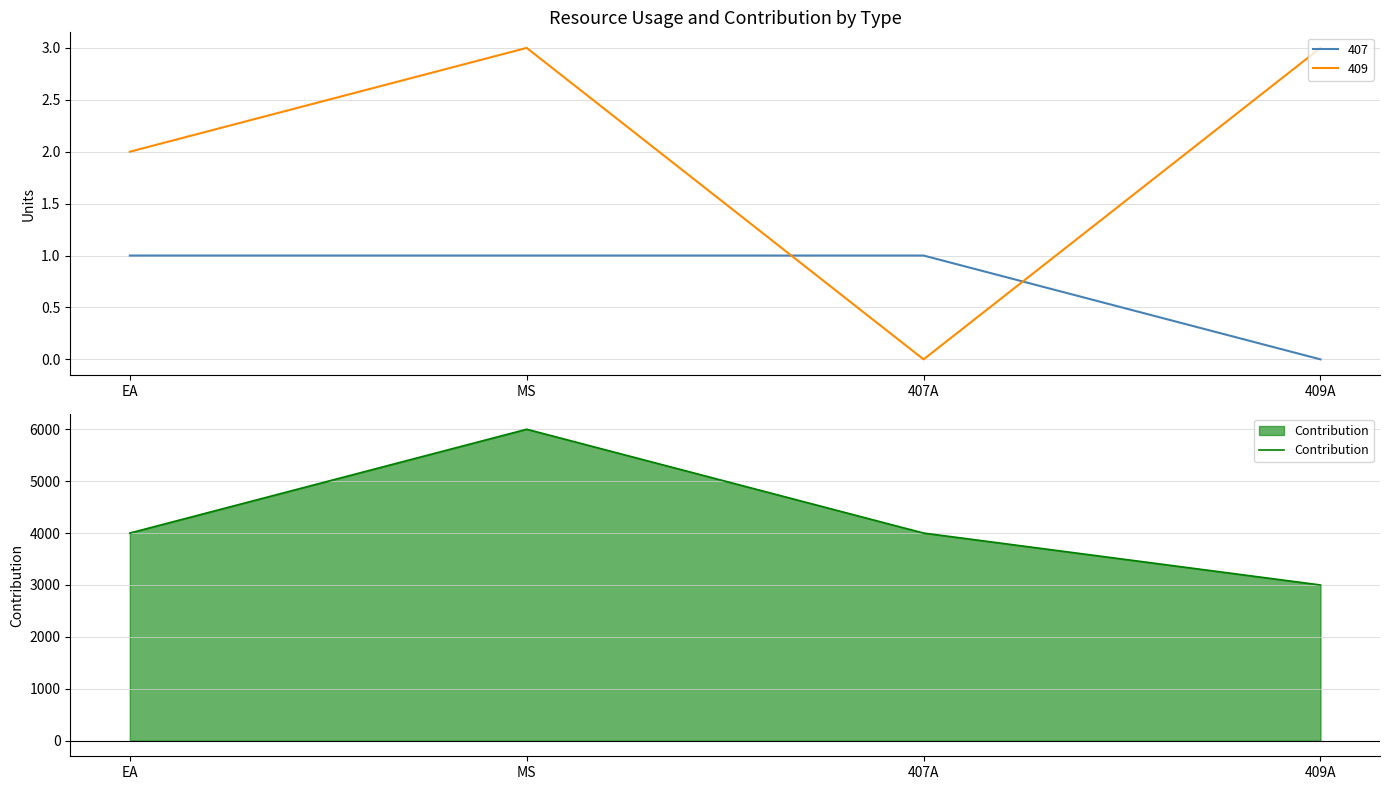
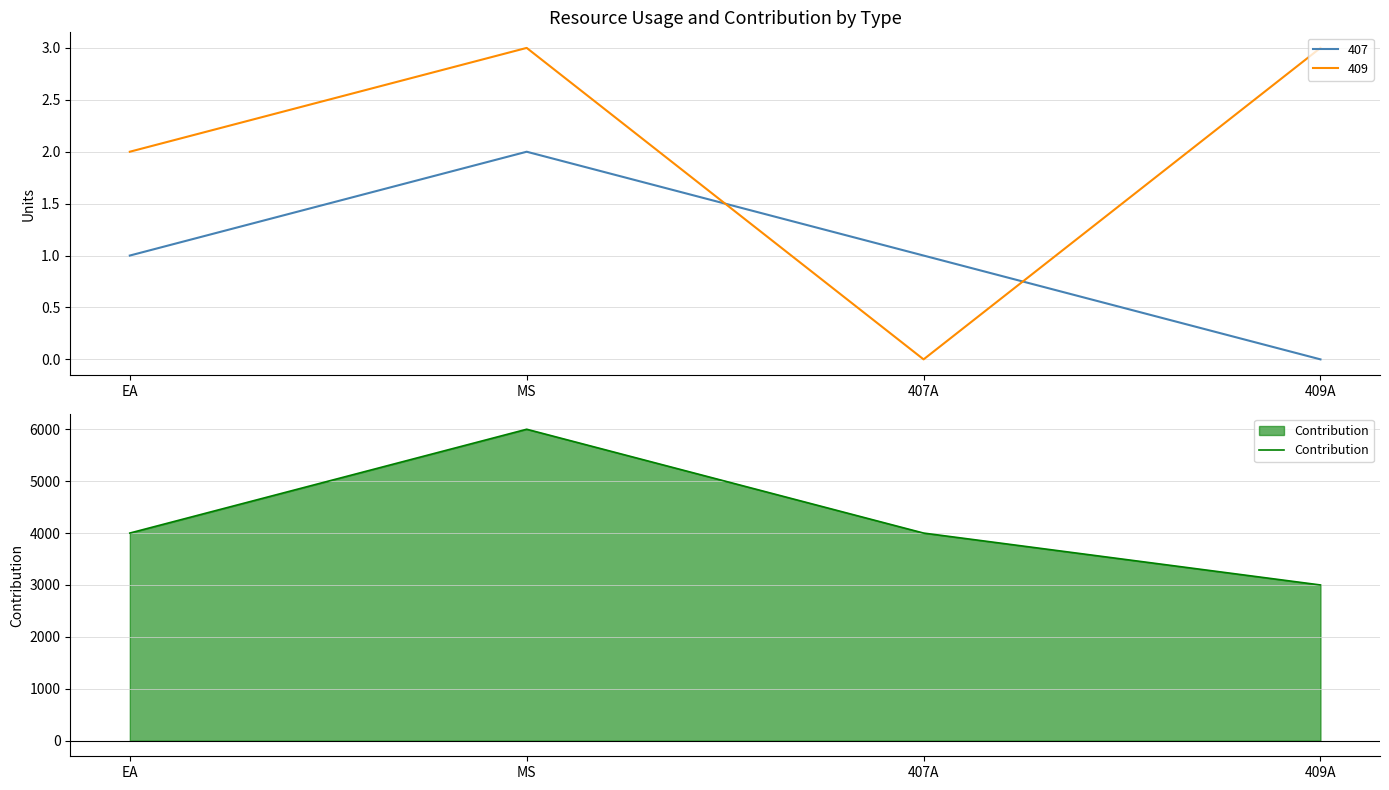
Resource Usage and Contribution by Type, 407, MS: 1 -> 2
